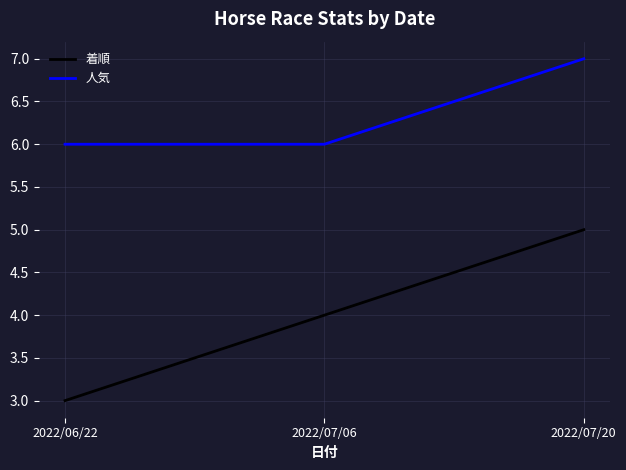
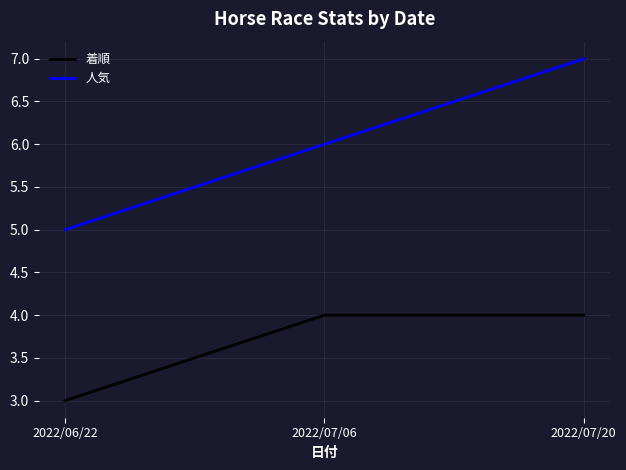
人気, 2022/06/22: 6 -> 5
着順, 2022/07/20: 5 -> 4
